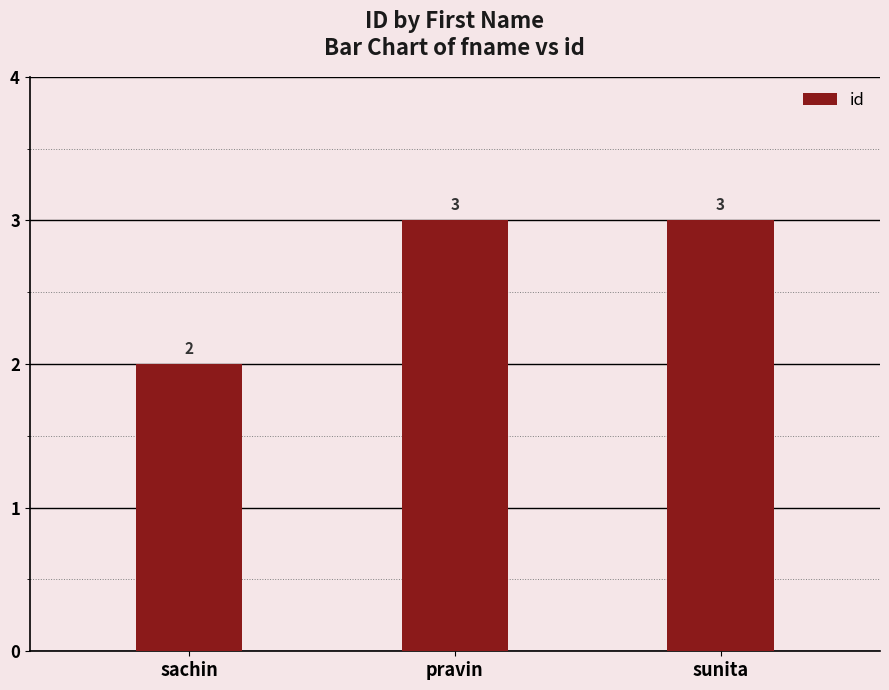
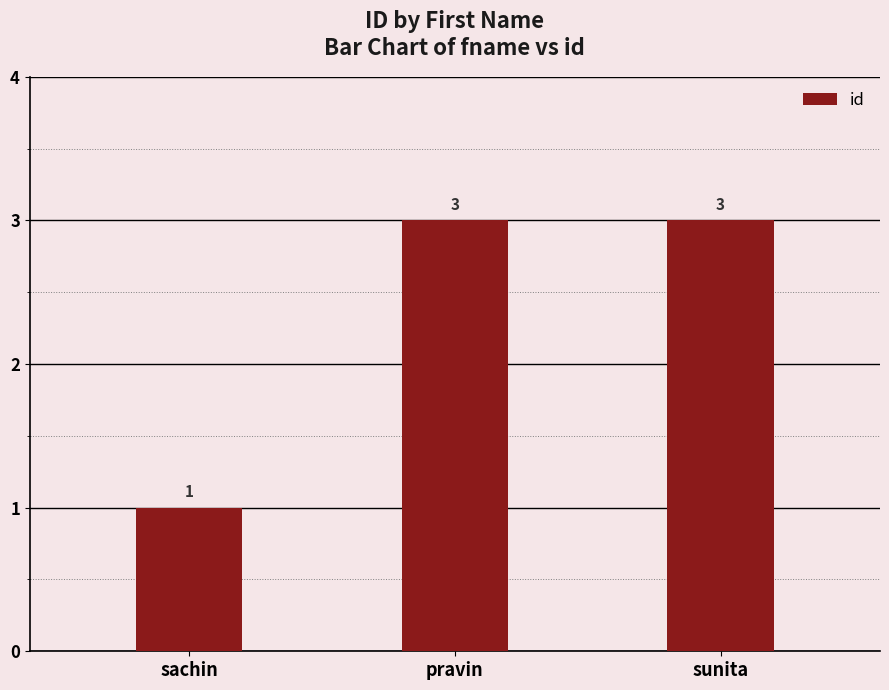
sachin: 2 -> 1
